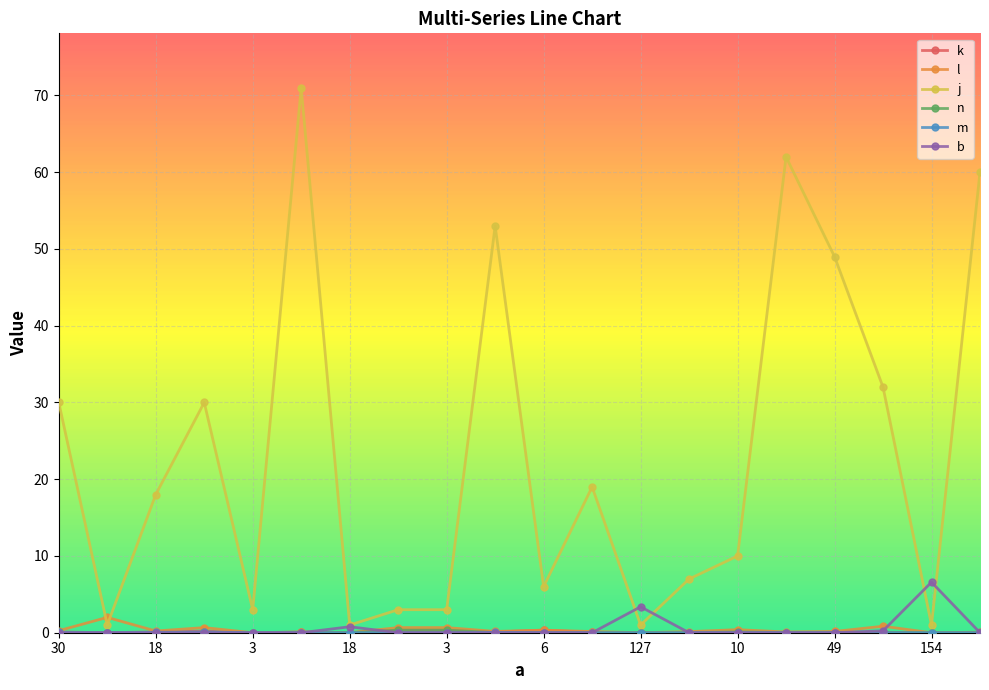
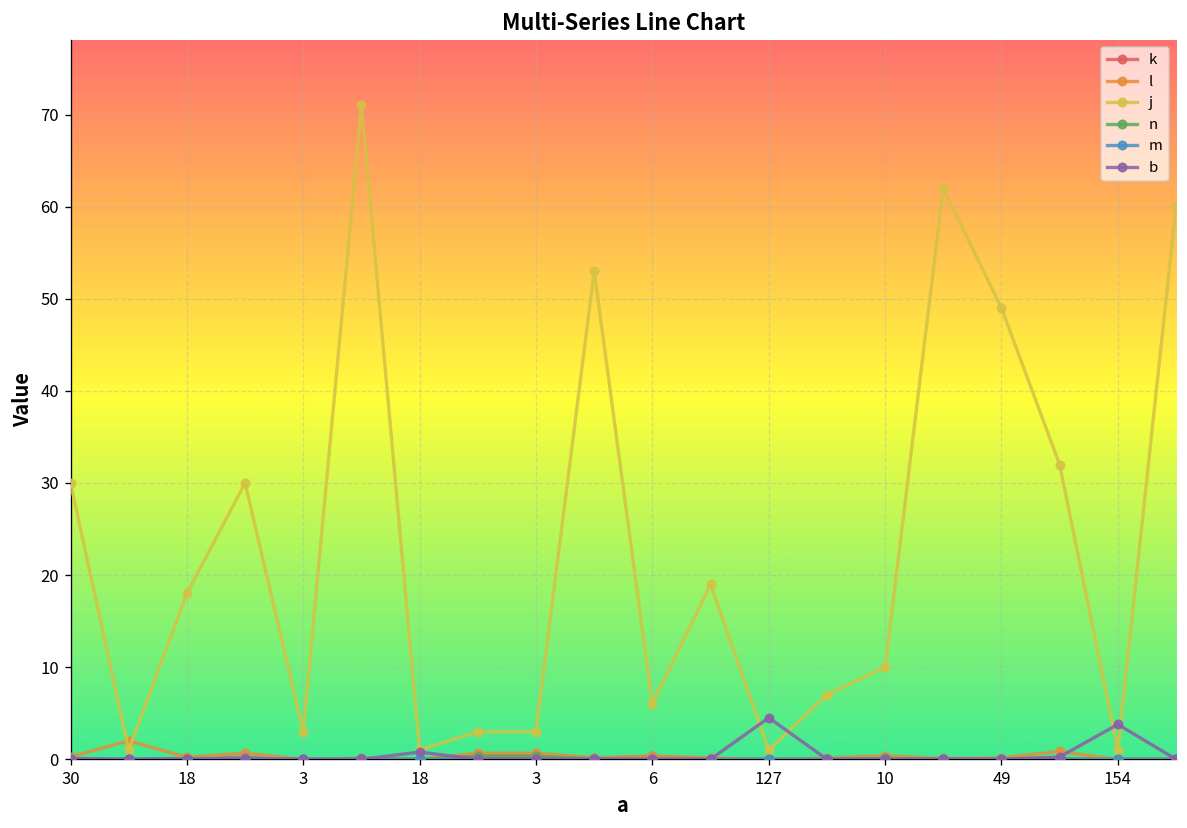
b, 127: 3 -> 5
b, 154: 7 -> 4
